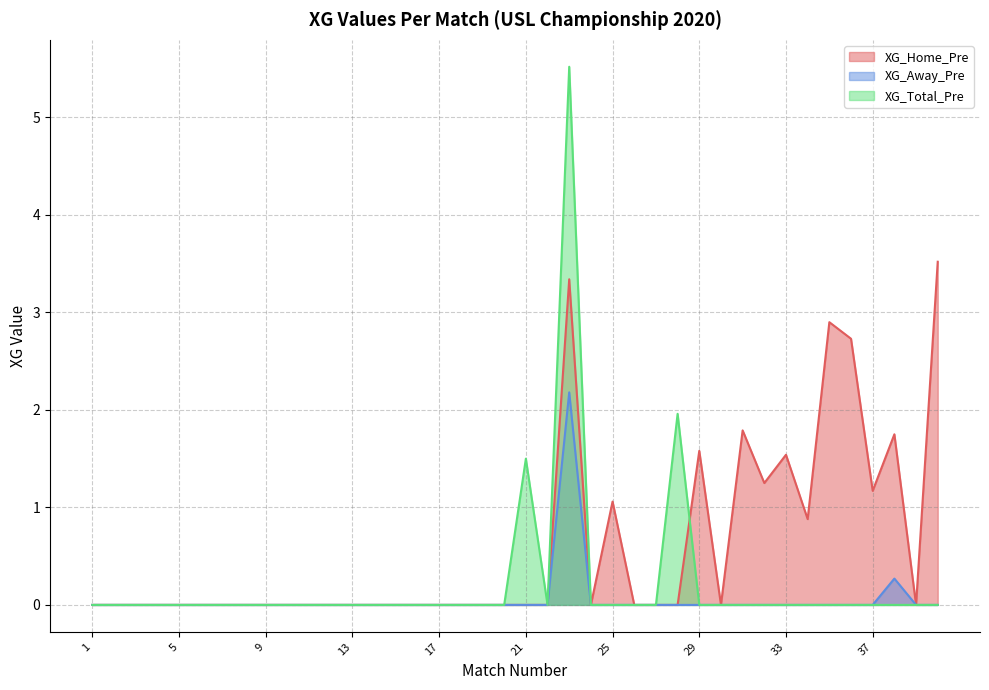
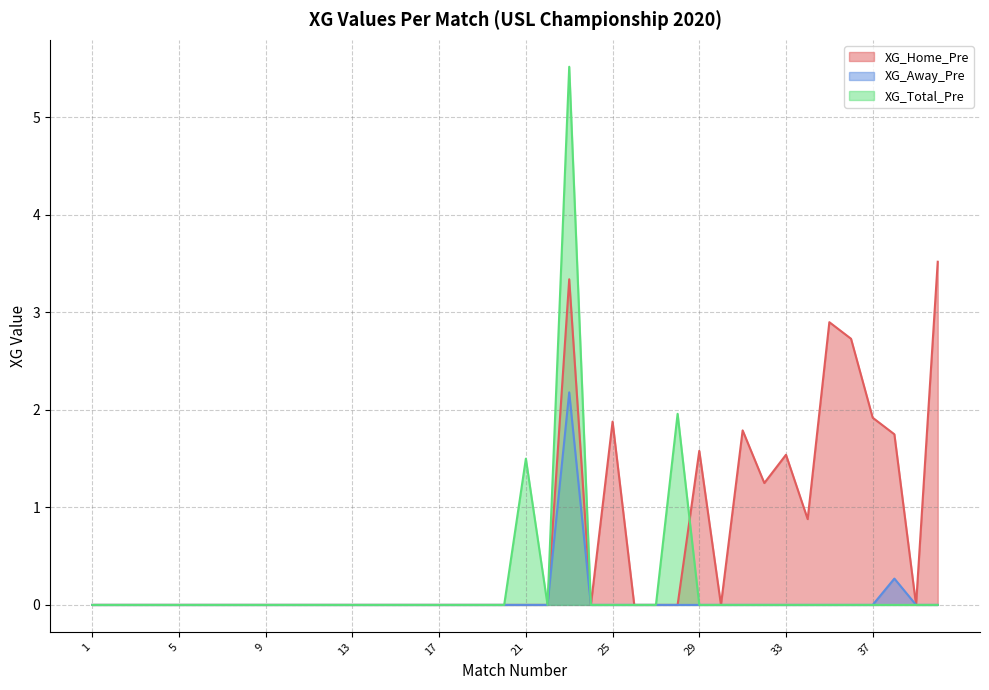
XG_Home_Pre, 25: 1.1 -> 1.9
XG_Home_Pre, 37: 1.2 -> 1.9
